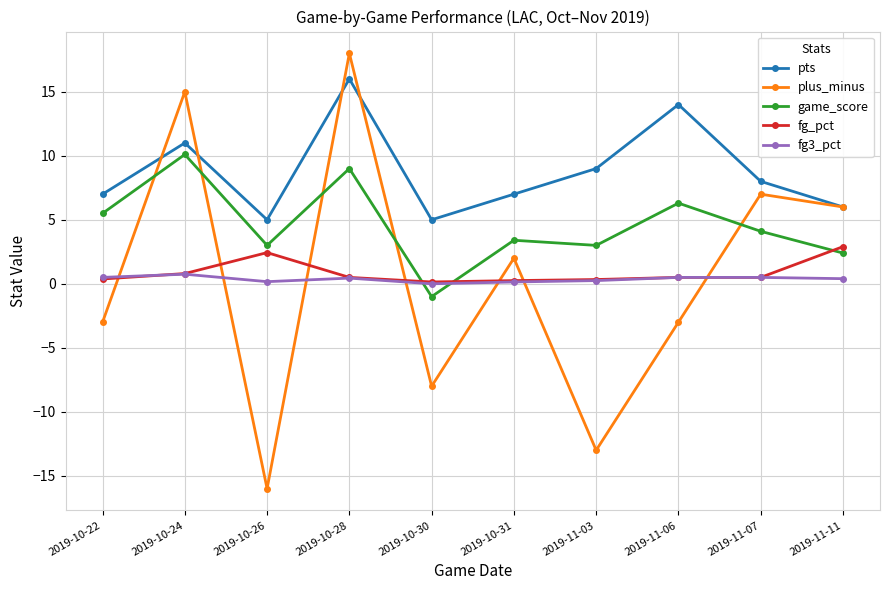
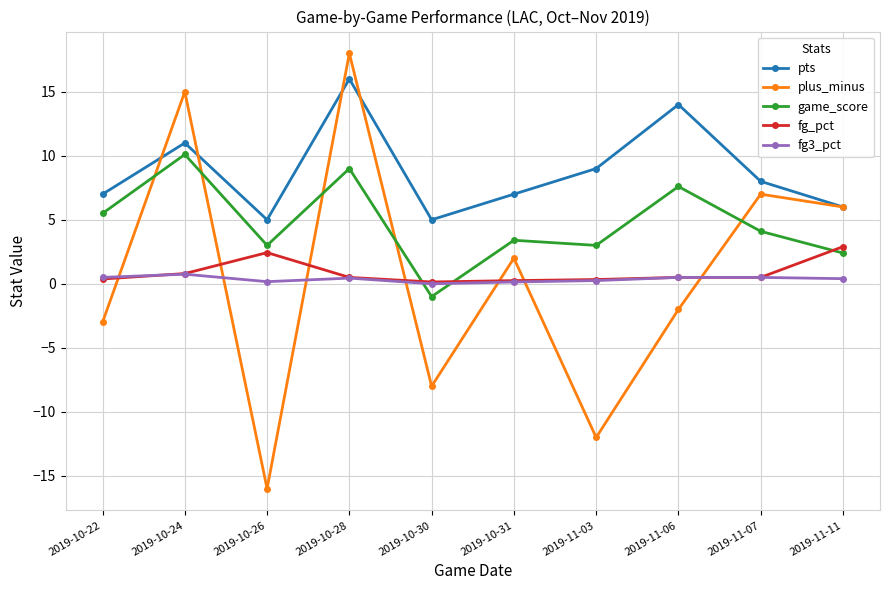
plus_minus, 2019-11-03: -13 -> -12
plus_minus, 2019-11-06: -3 -> -2
game_score, 2019-11-06: 6.3 -> 7.6
